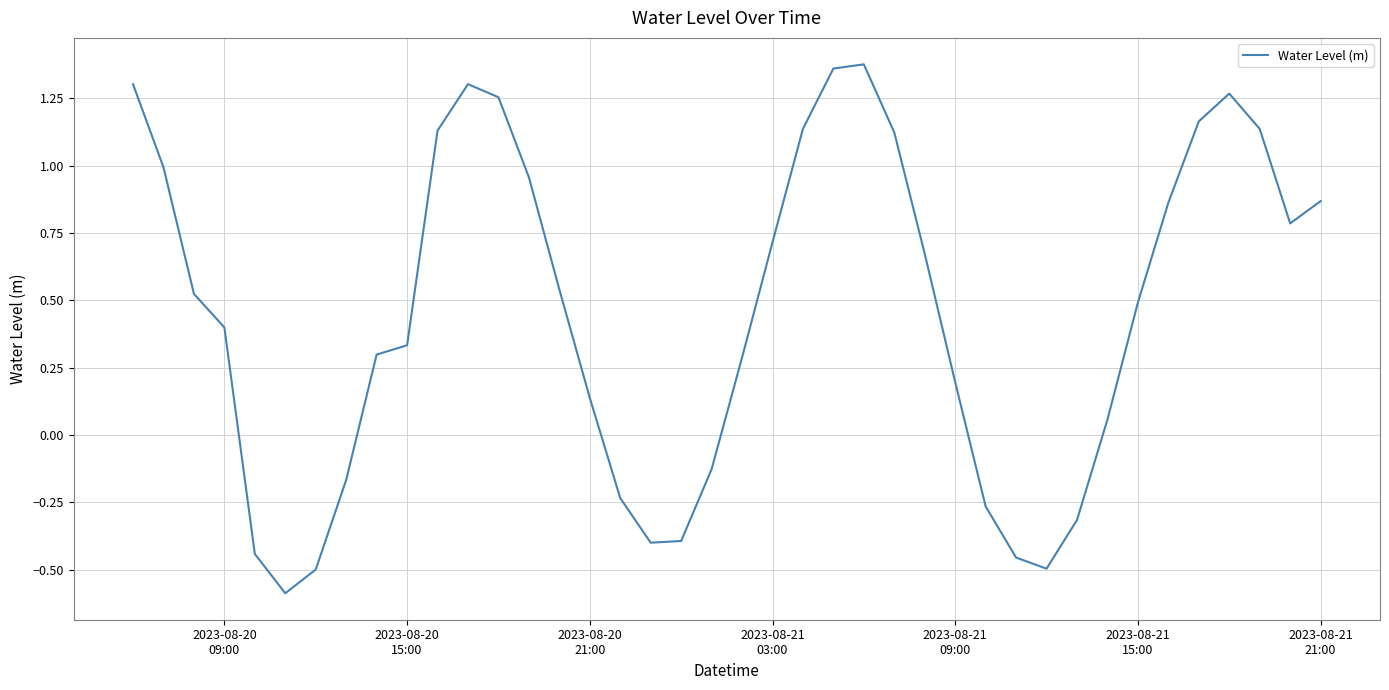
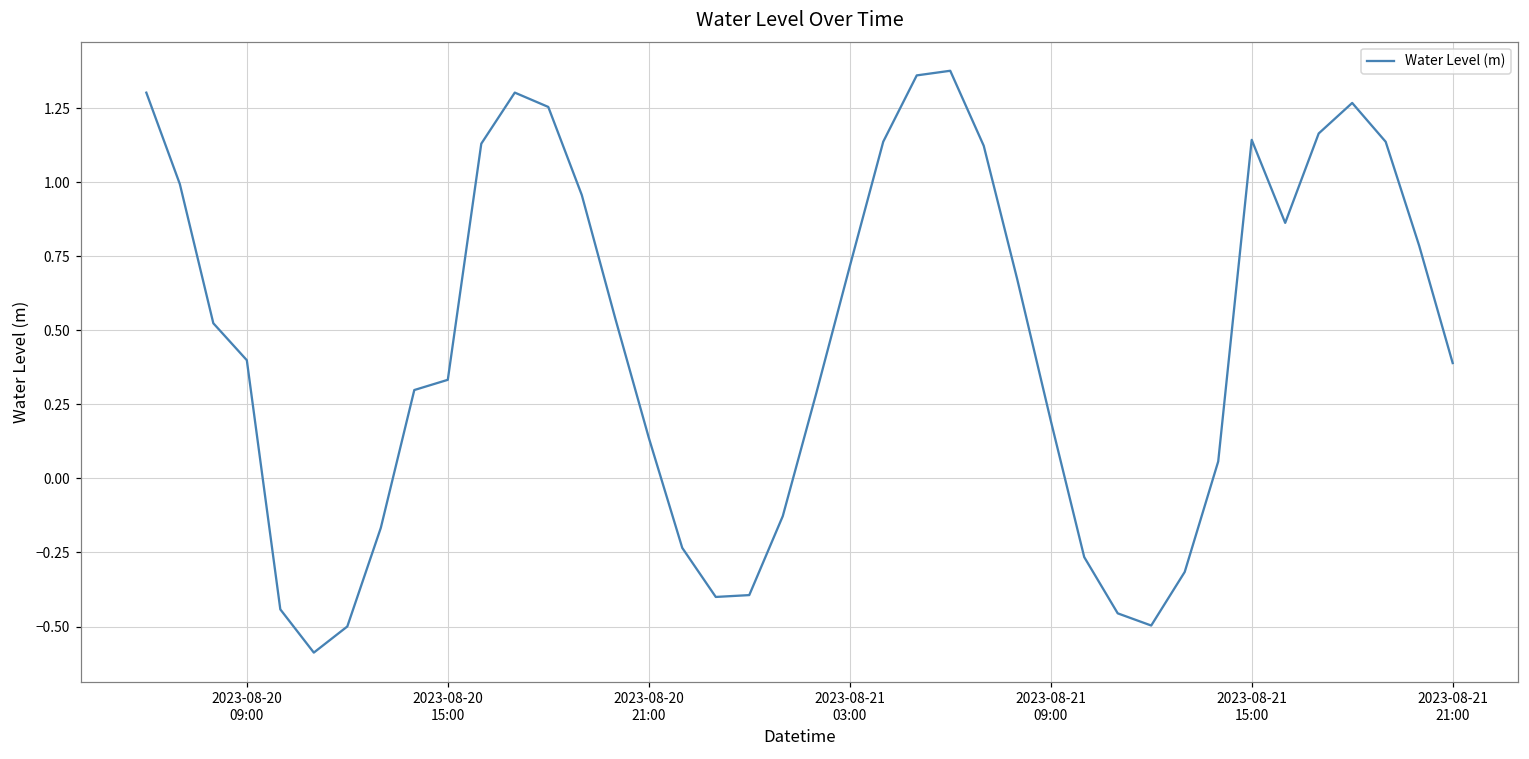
2023-08-21 15:00: 0.49 -> 1.14
2023-08-21 21:00: 0.87 -> 0.39
